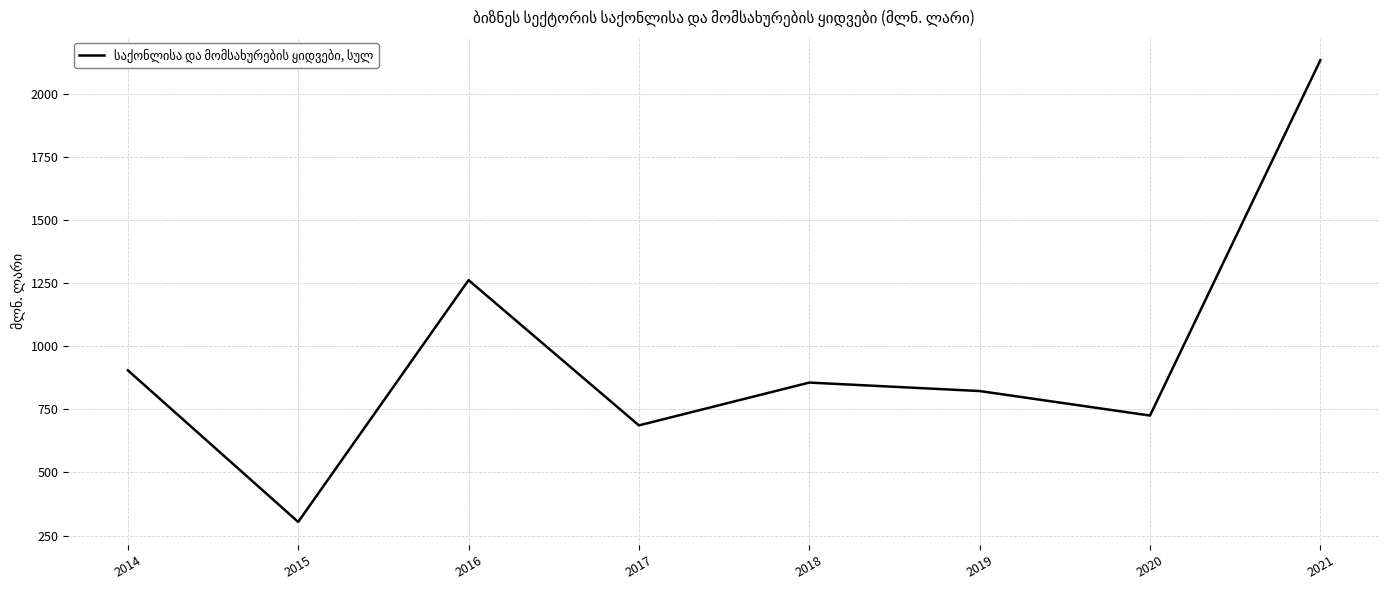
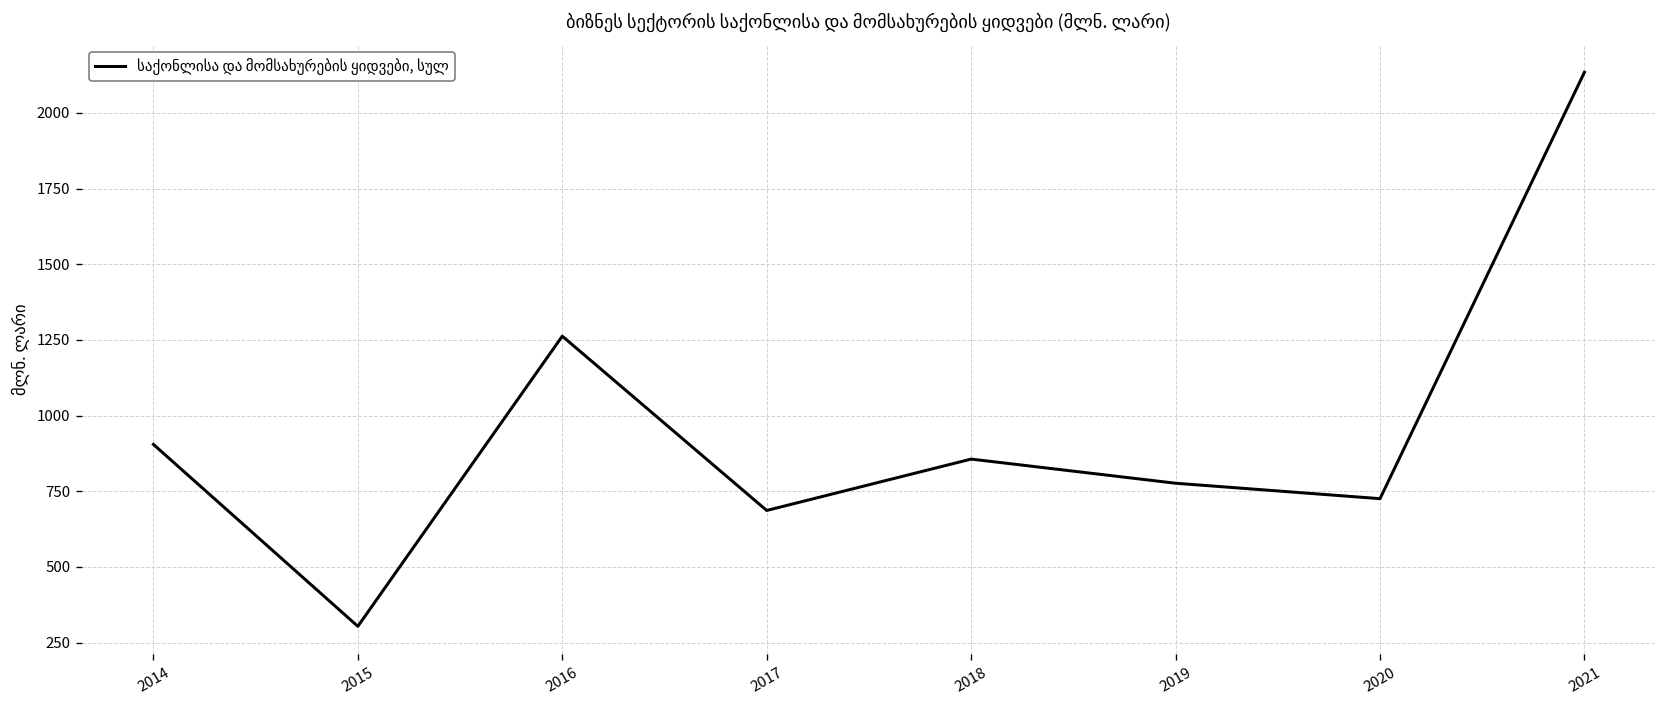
2019: 820 -> 780
